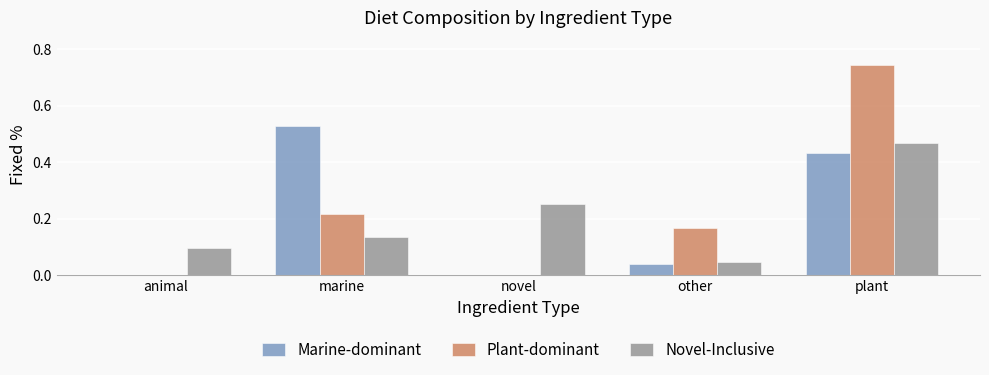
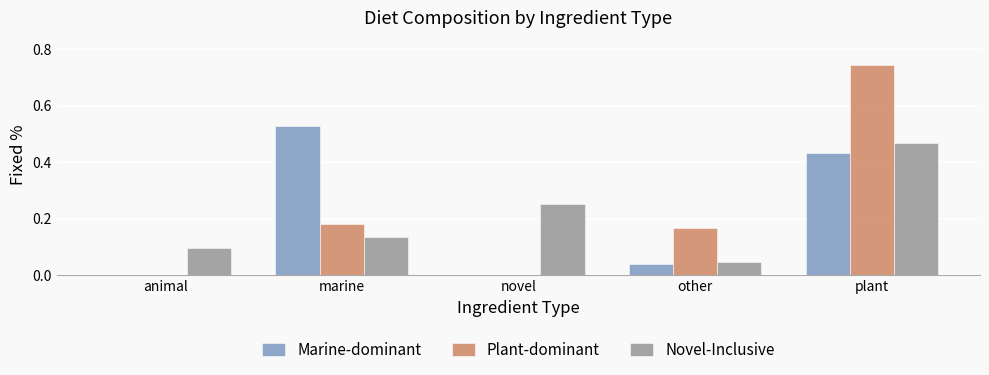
Plant-dominant, marine: 0.22 -> 0.18
